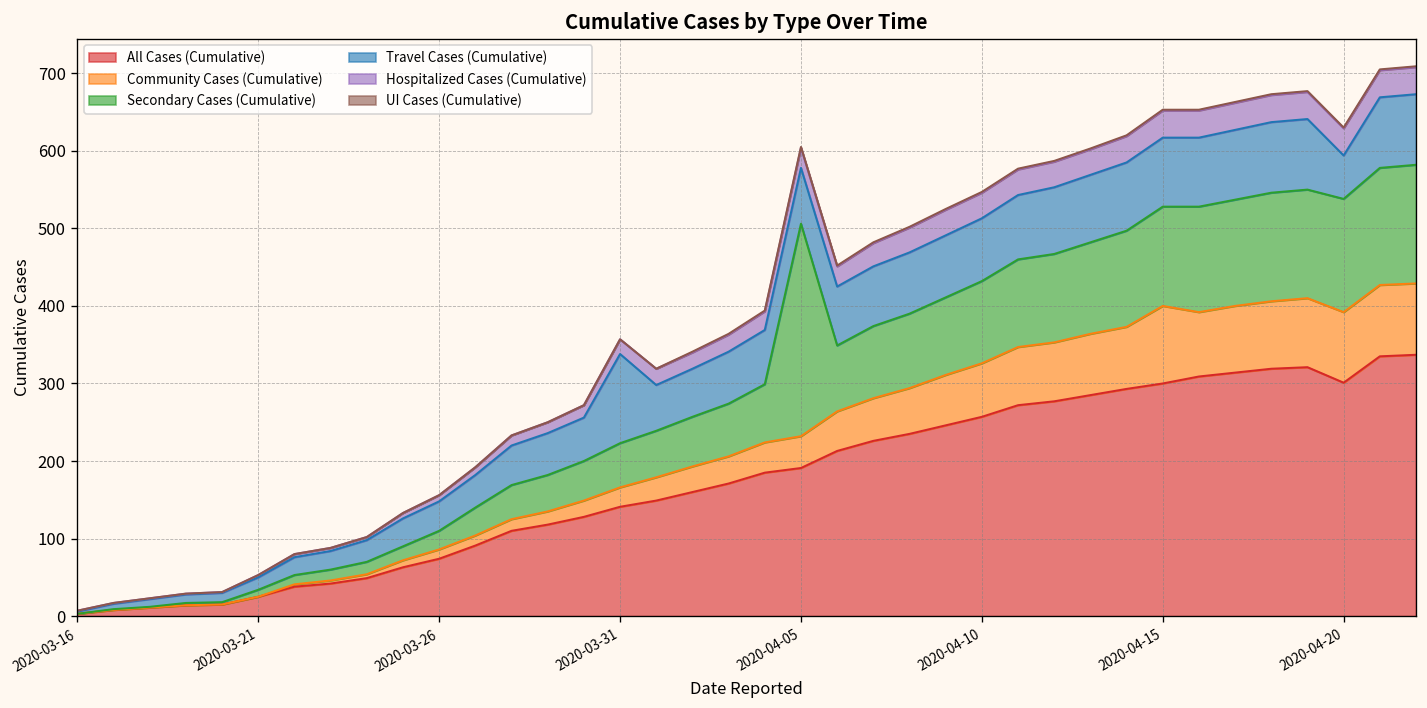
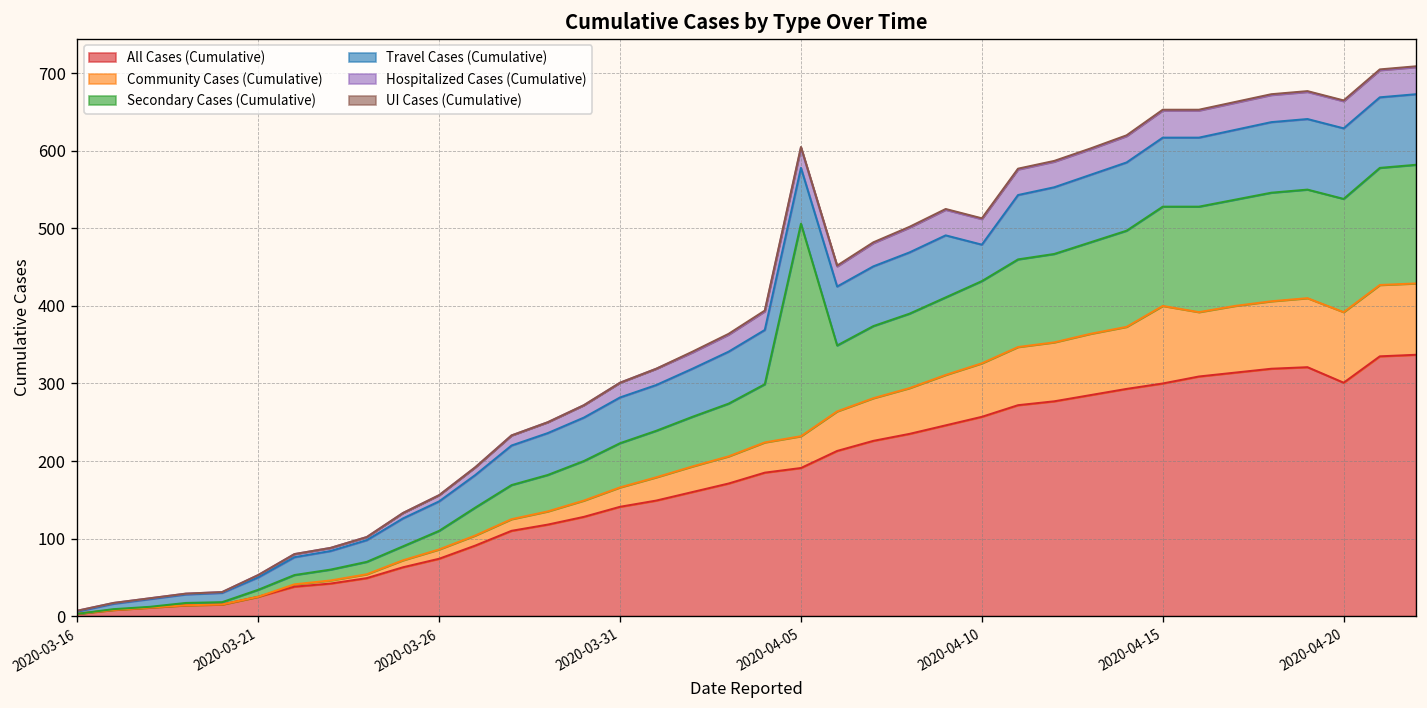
Travel Cases (Cumulative), 2020-03-31: 120 -> 60
Travel Cases (Cumulative), 2020-04-10: 80 -> 50
Travel Cases (Cumulative), 2020-04-20: 60 -> 90
